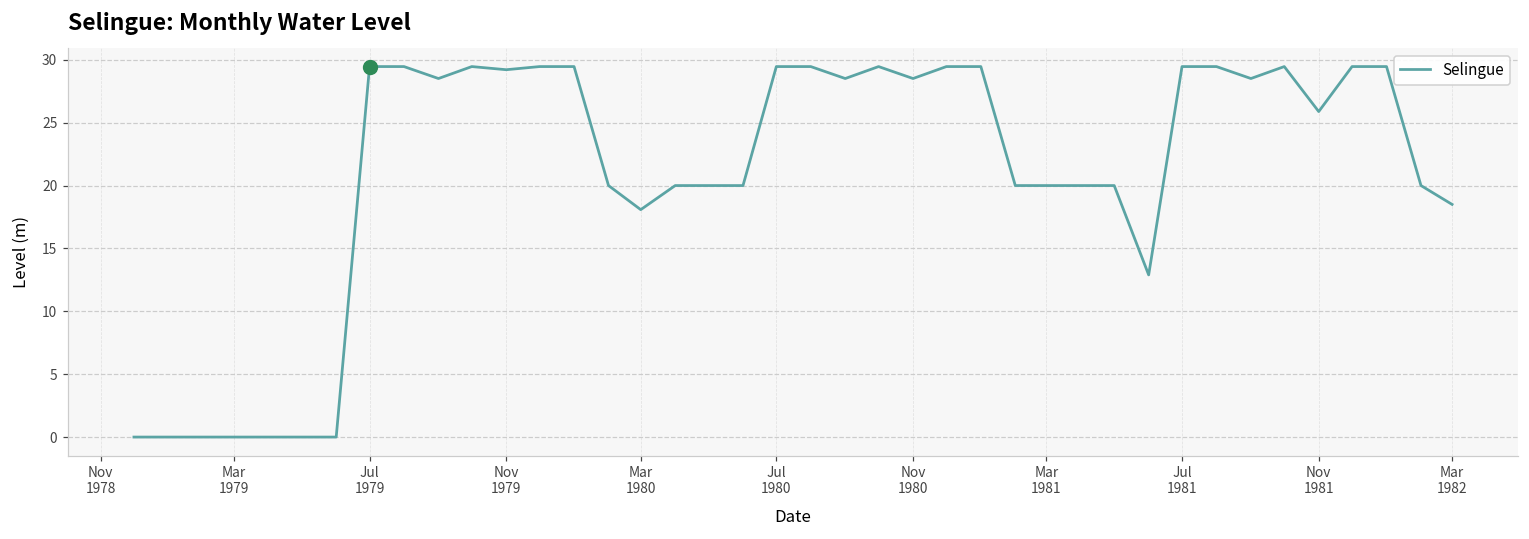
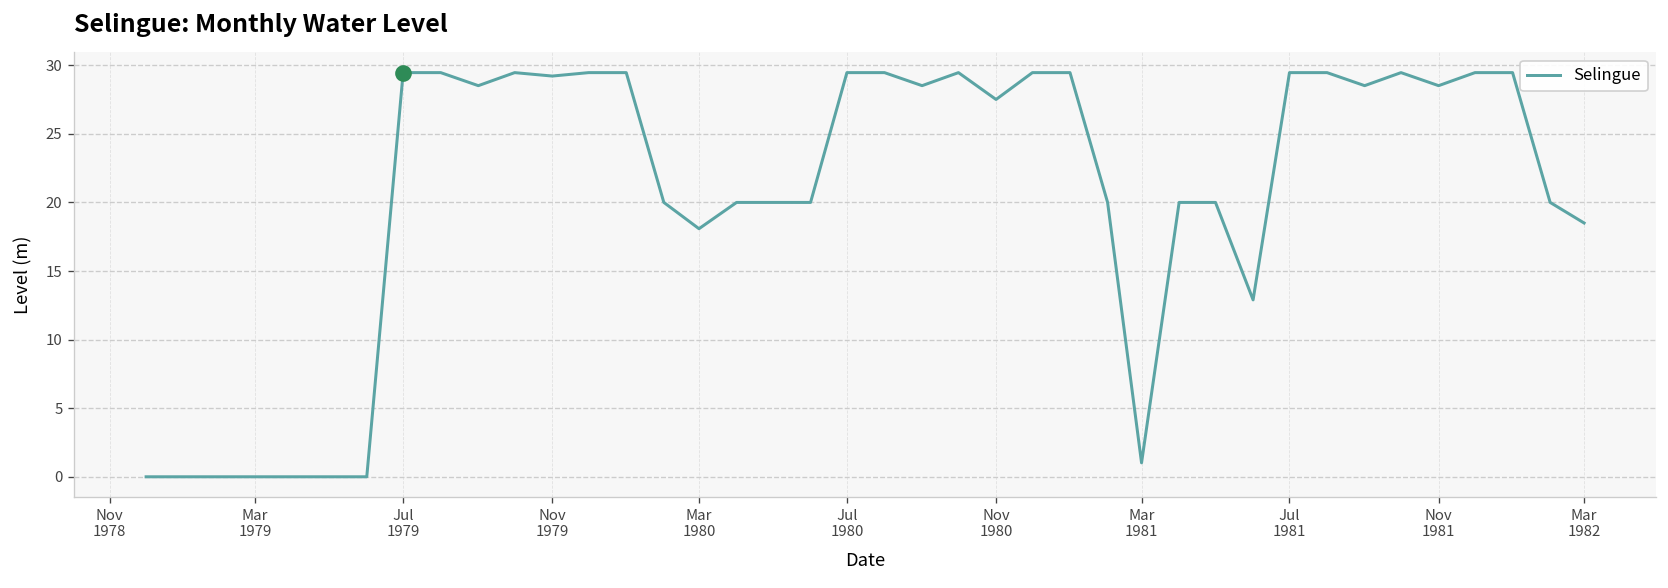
Selingue, Nov 1980: 28.5 -> 27.5
Selingue, Mar 1981: 20.0 -> 1.0
Selingue, Nov 1981: 25.9 -> 28.5
